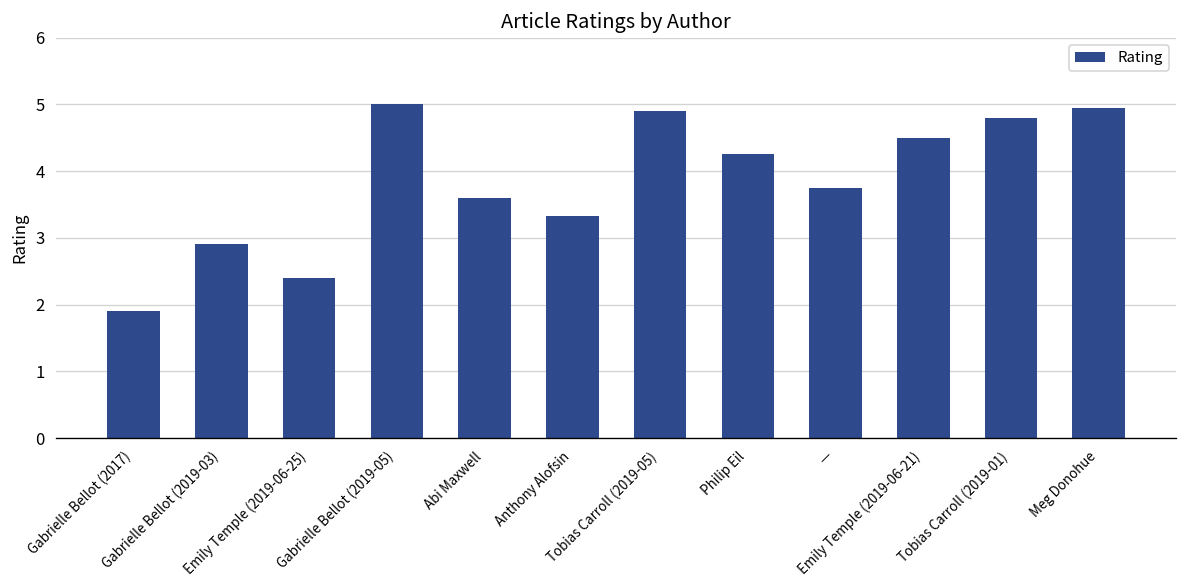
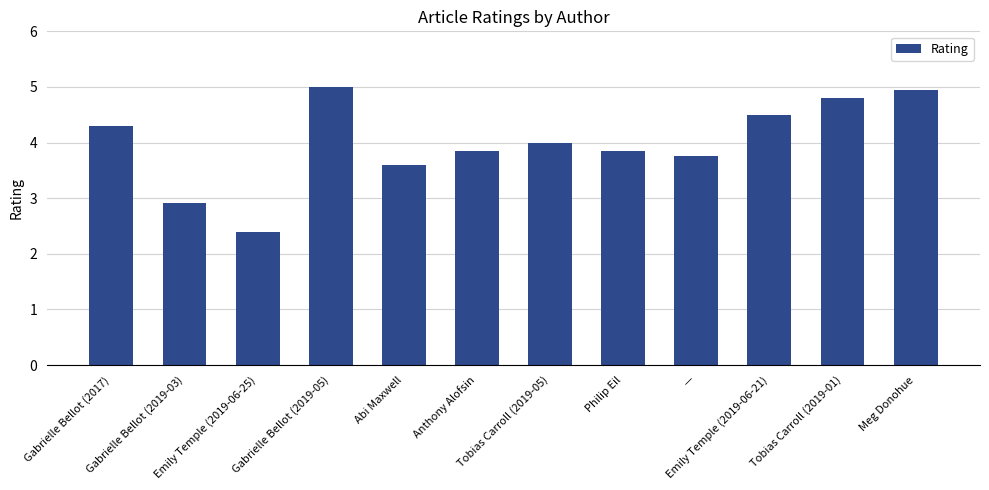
Gabrielle Bellot (2017): 1.9 -> 4.3
Anthony Alofsin: 3.3 -> 3.9
Tobias Carroll (2019-05): 4.9 -> 4.0
Philip Eil: 4.3 -> 3.9
